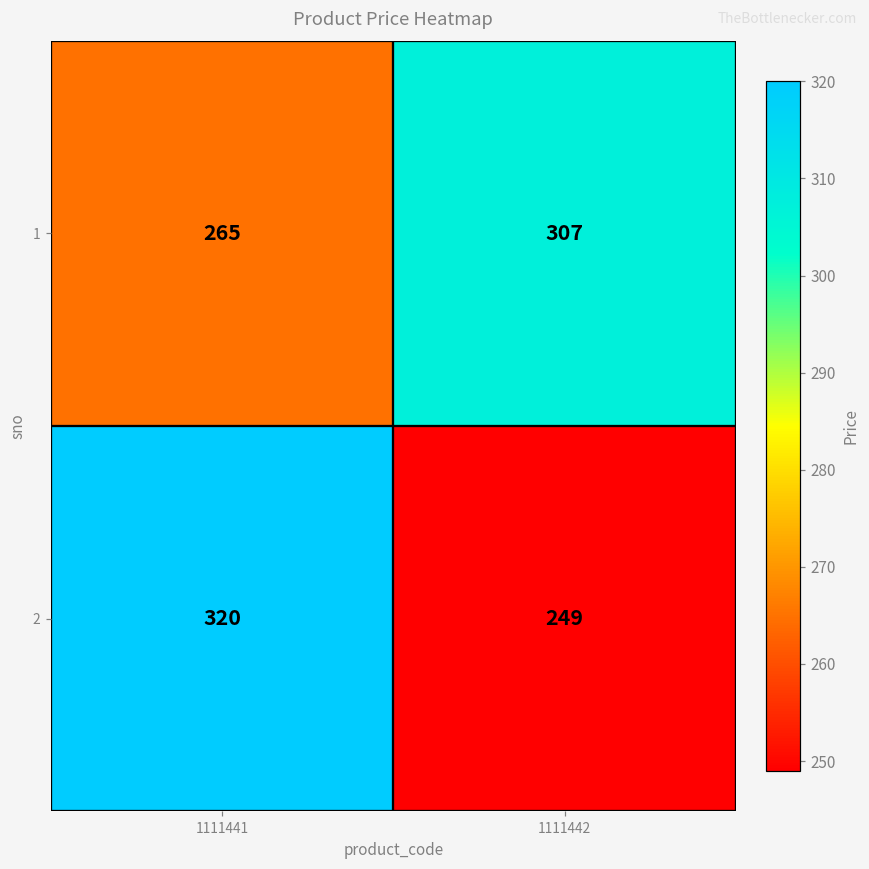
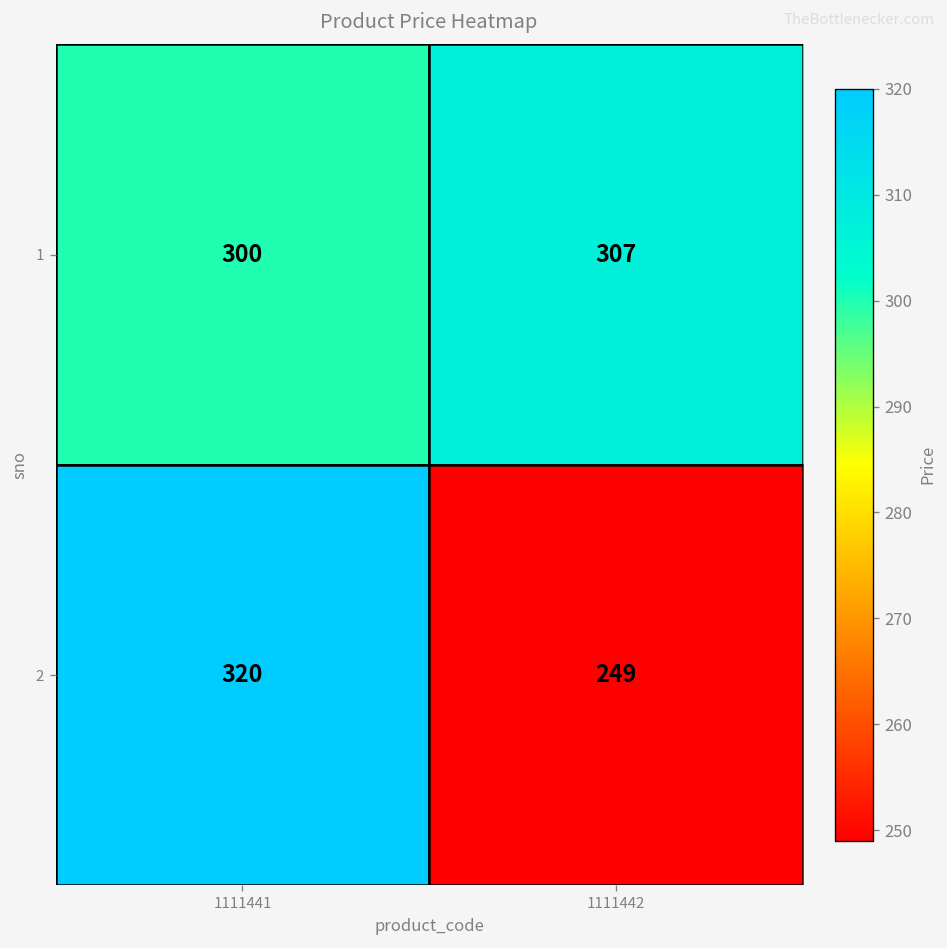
1, 1111441: 265 -> 300
